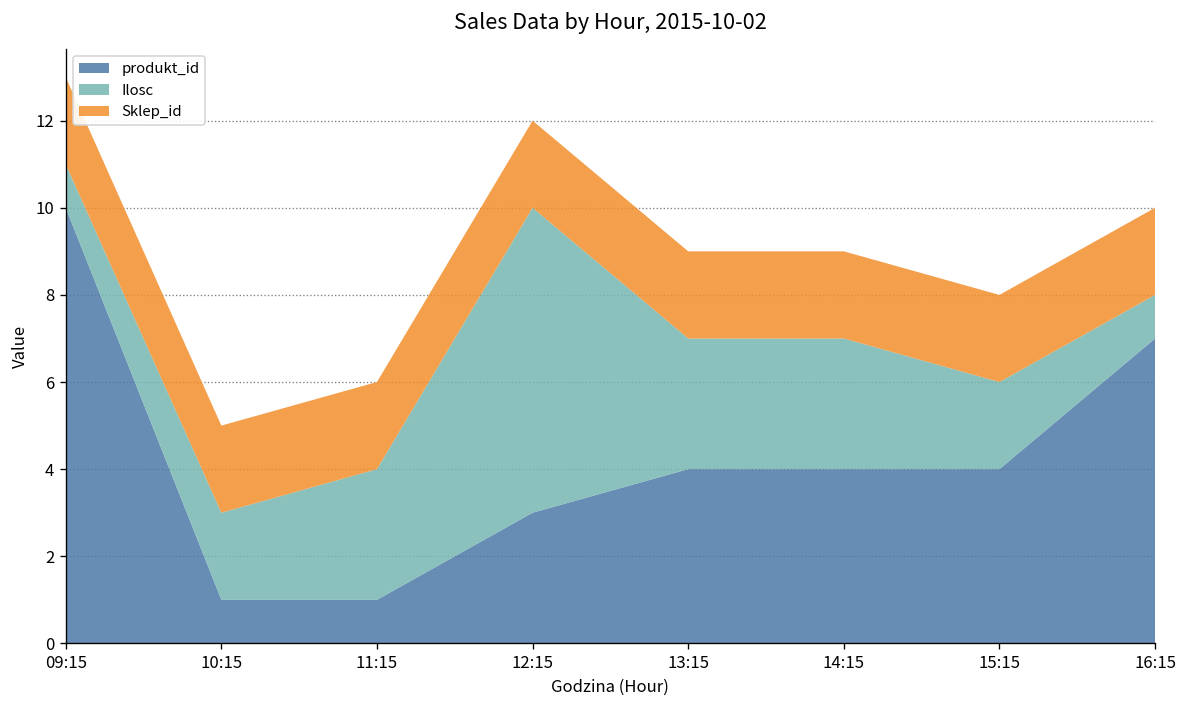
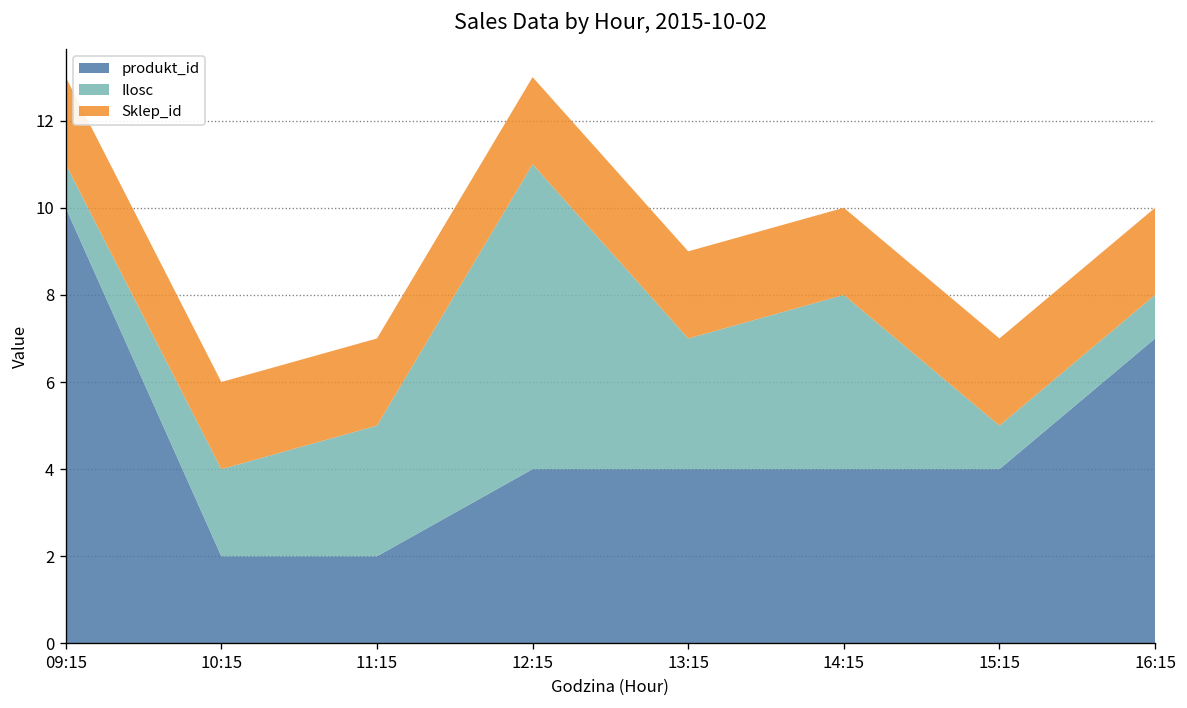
produkt_id, 10:15: 1 -> 2
produkt_id, 11:15: 1 -> 2
produkt_id, 12:15: 3 -> 4
Ilosc, 14:15: 3 -> 4
Ilosc, 15:15: 2 -> 1
